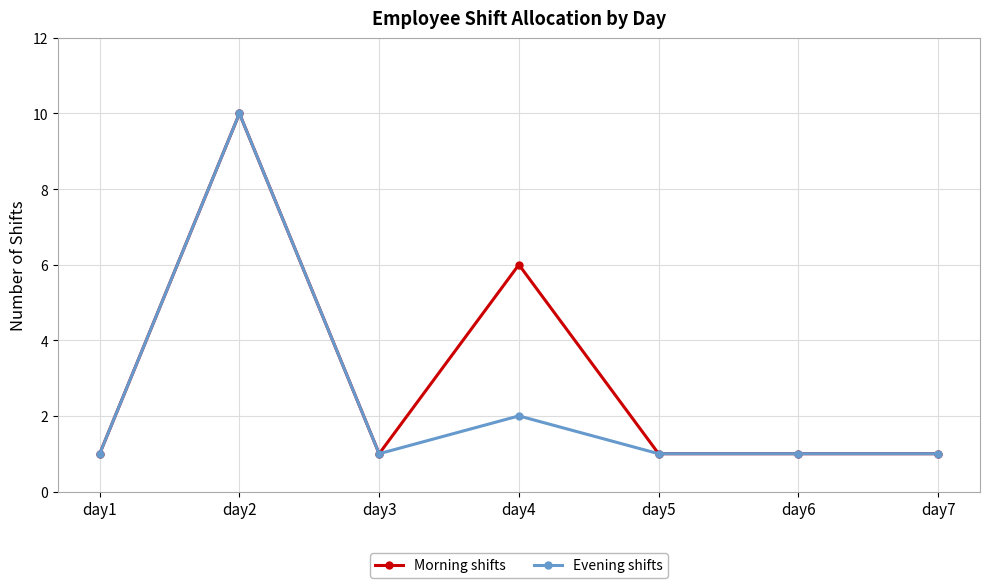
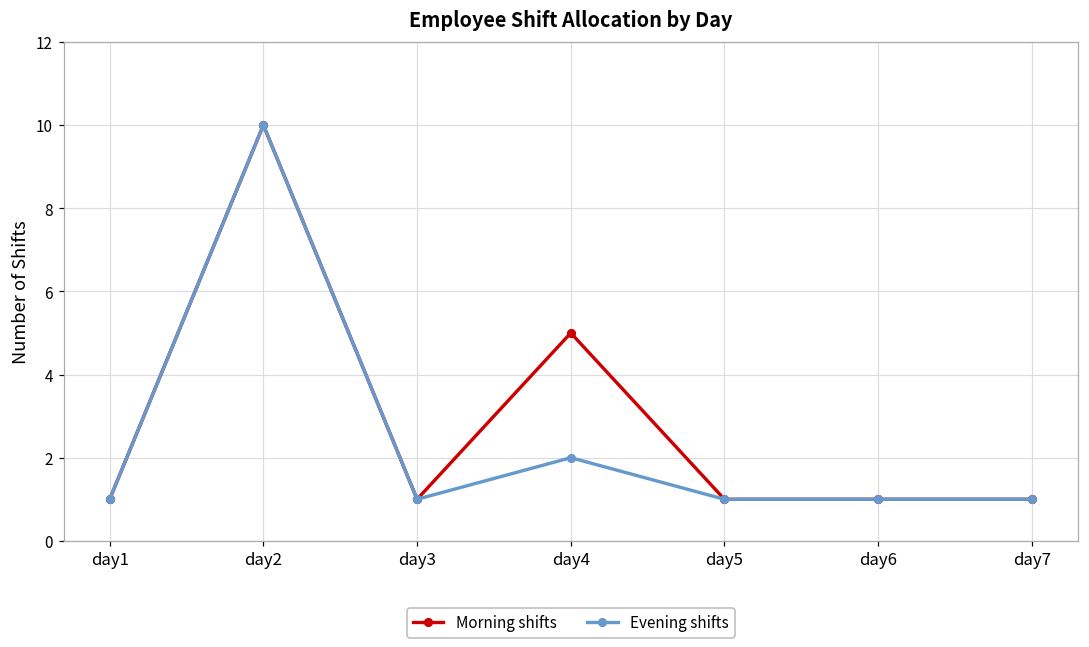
Morning shifts, day4: 6 -> 5
